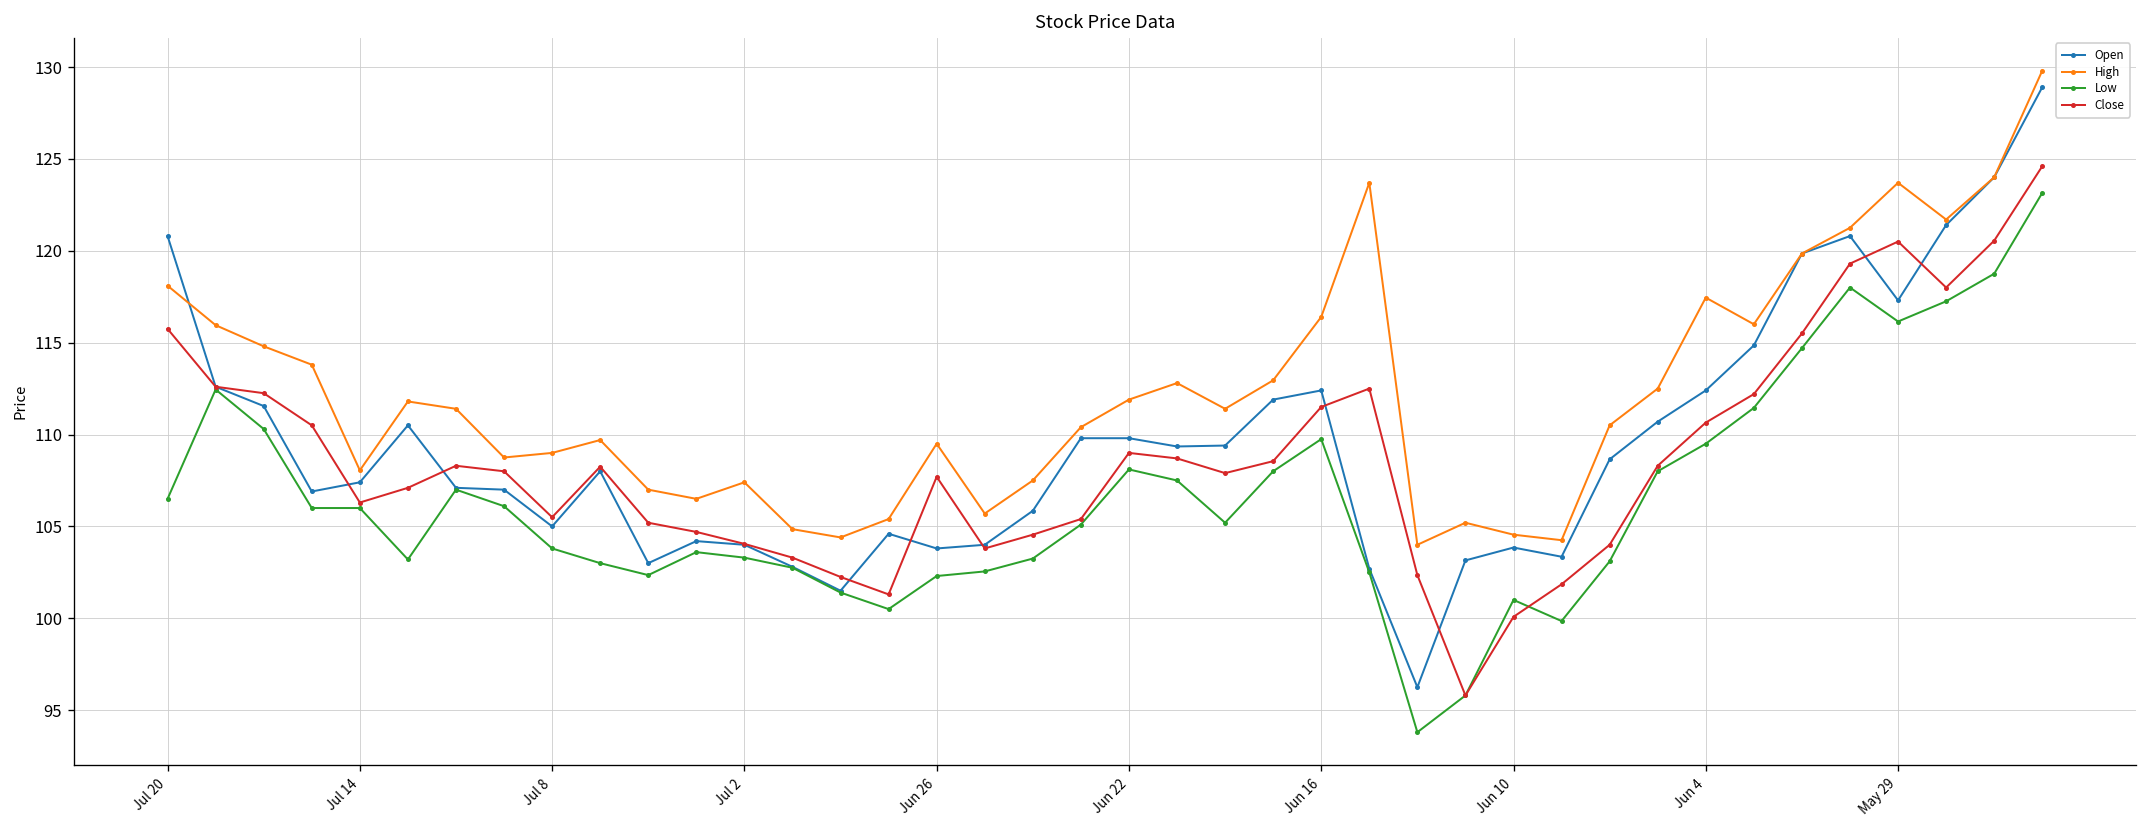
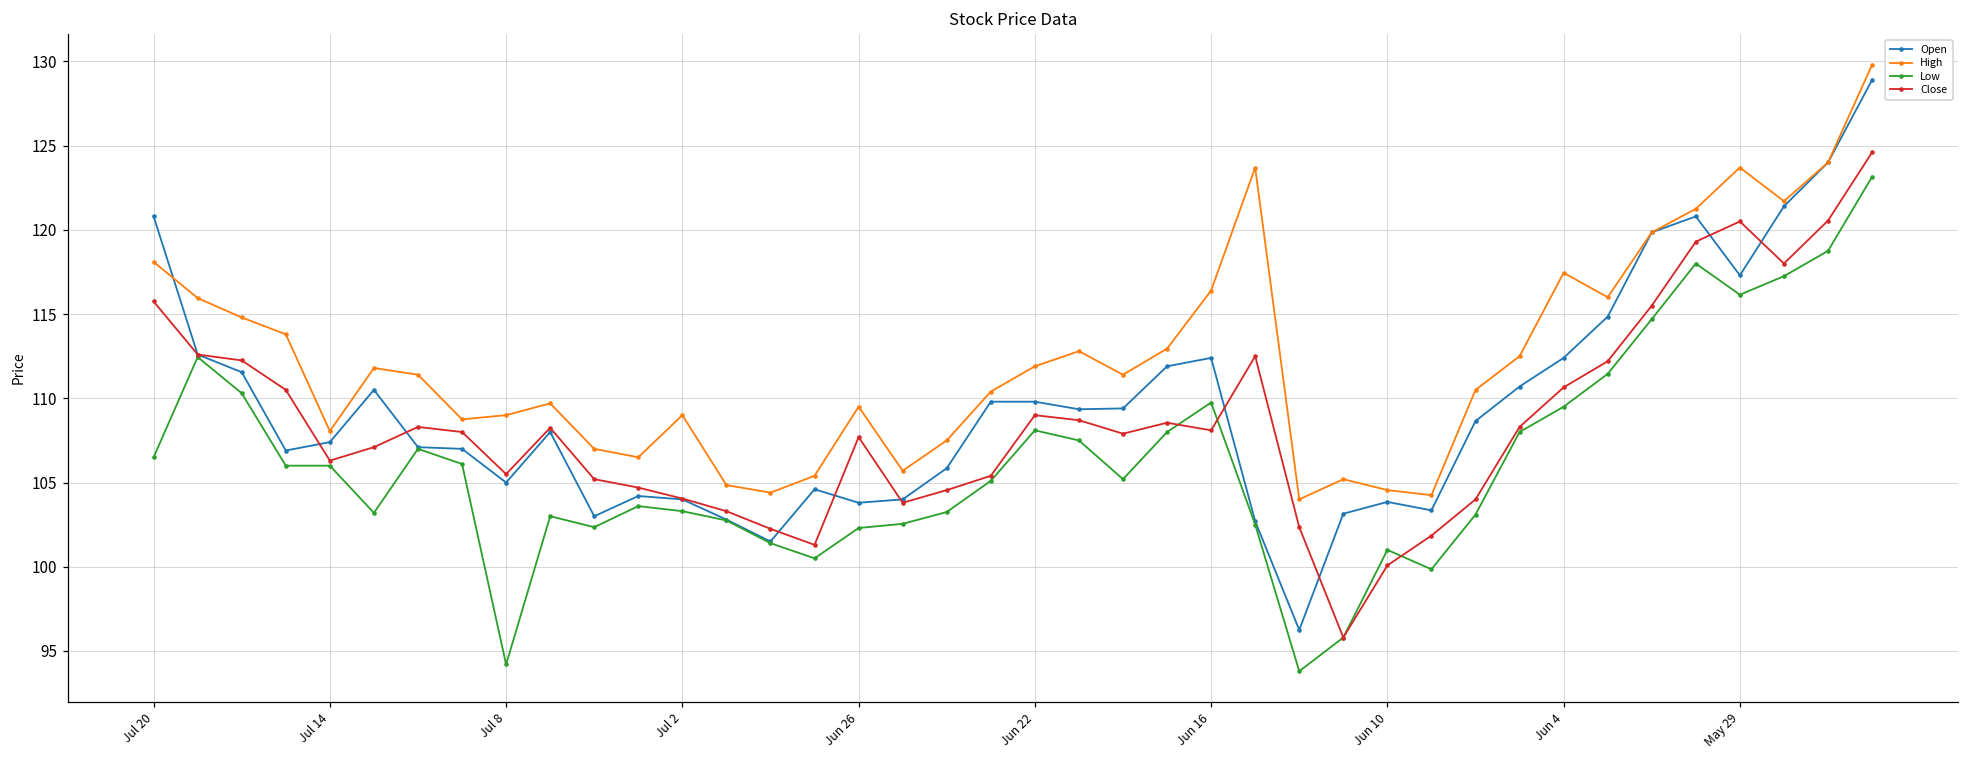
Low, Jul 8: 103.8 -> 94.2
High, Jul 2: 107.4 -> 109.0
Close, Jun 16: 111.5 -> 108.1
